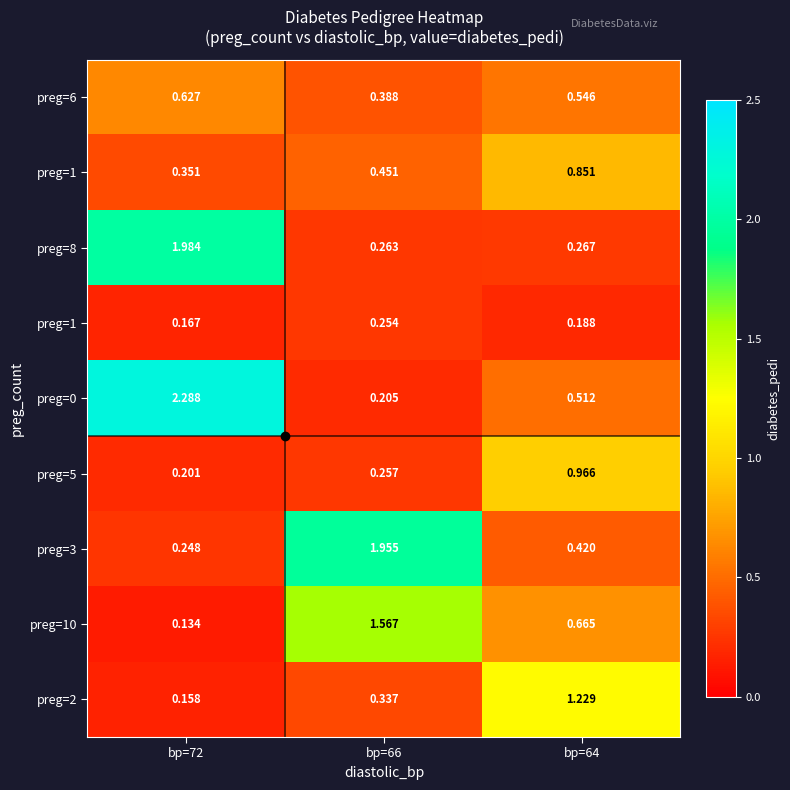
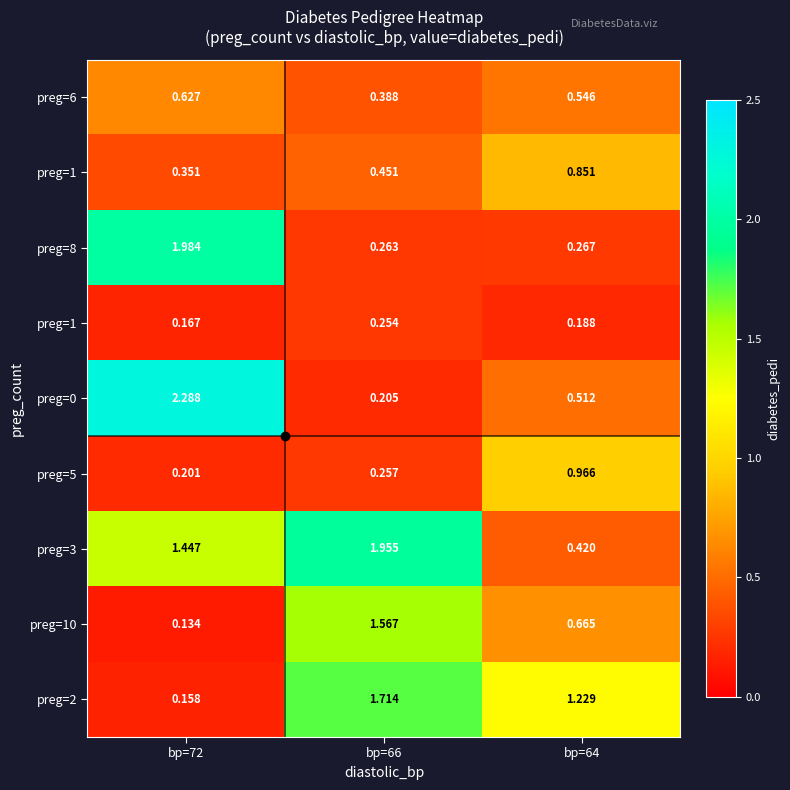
preg=3, bp=72: 0.248 -> 1.447
preg=2, bp=66: 0.337 -> 1.714
